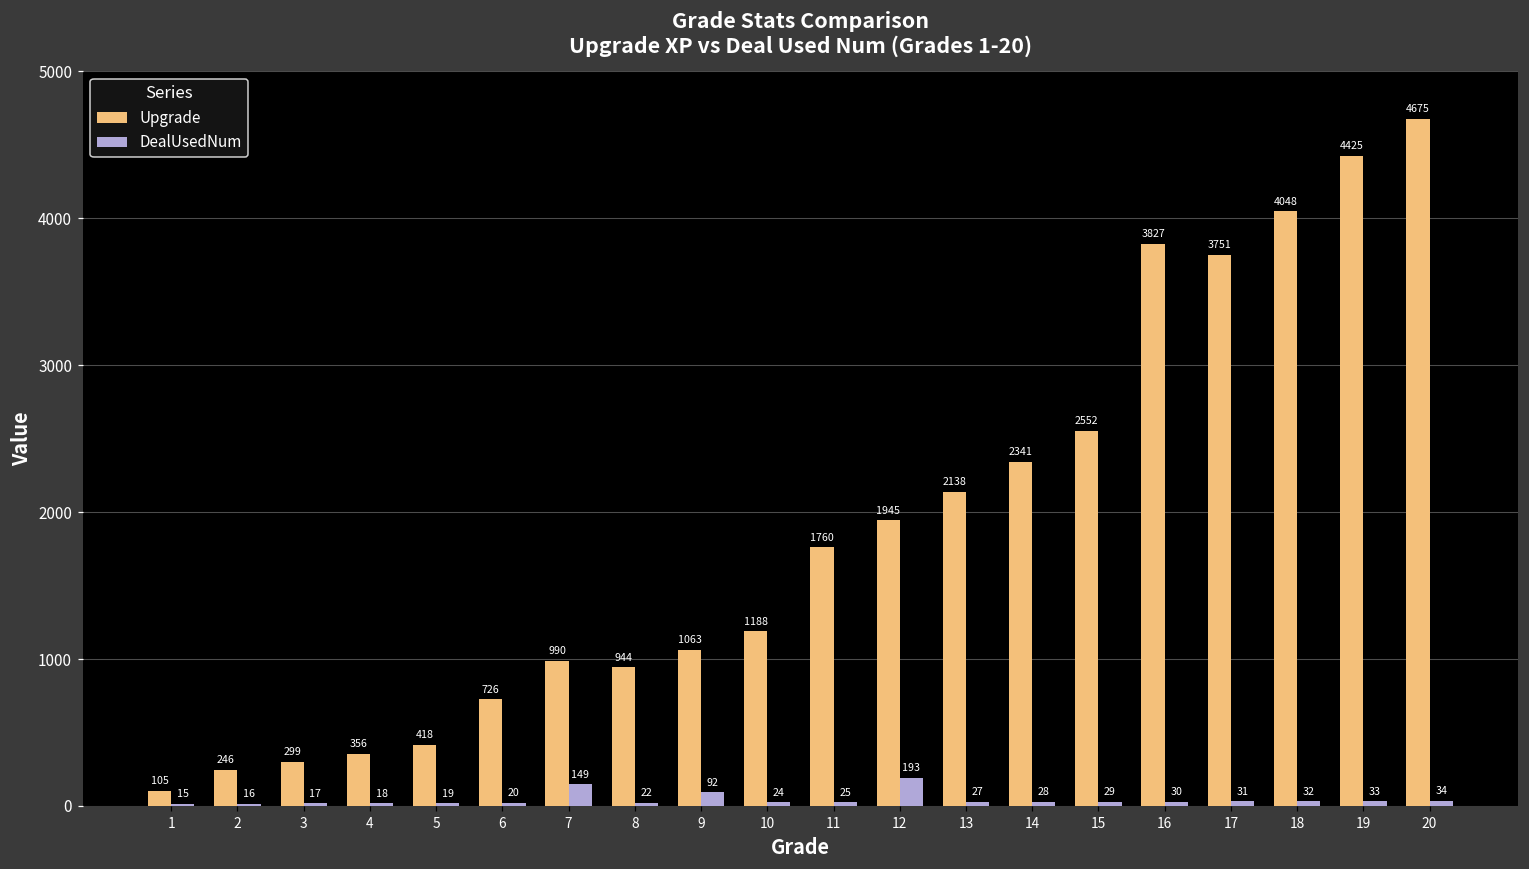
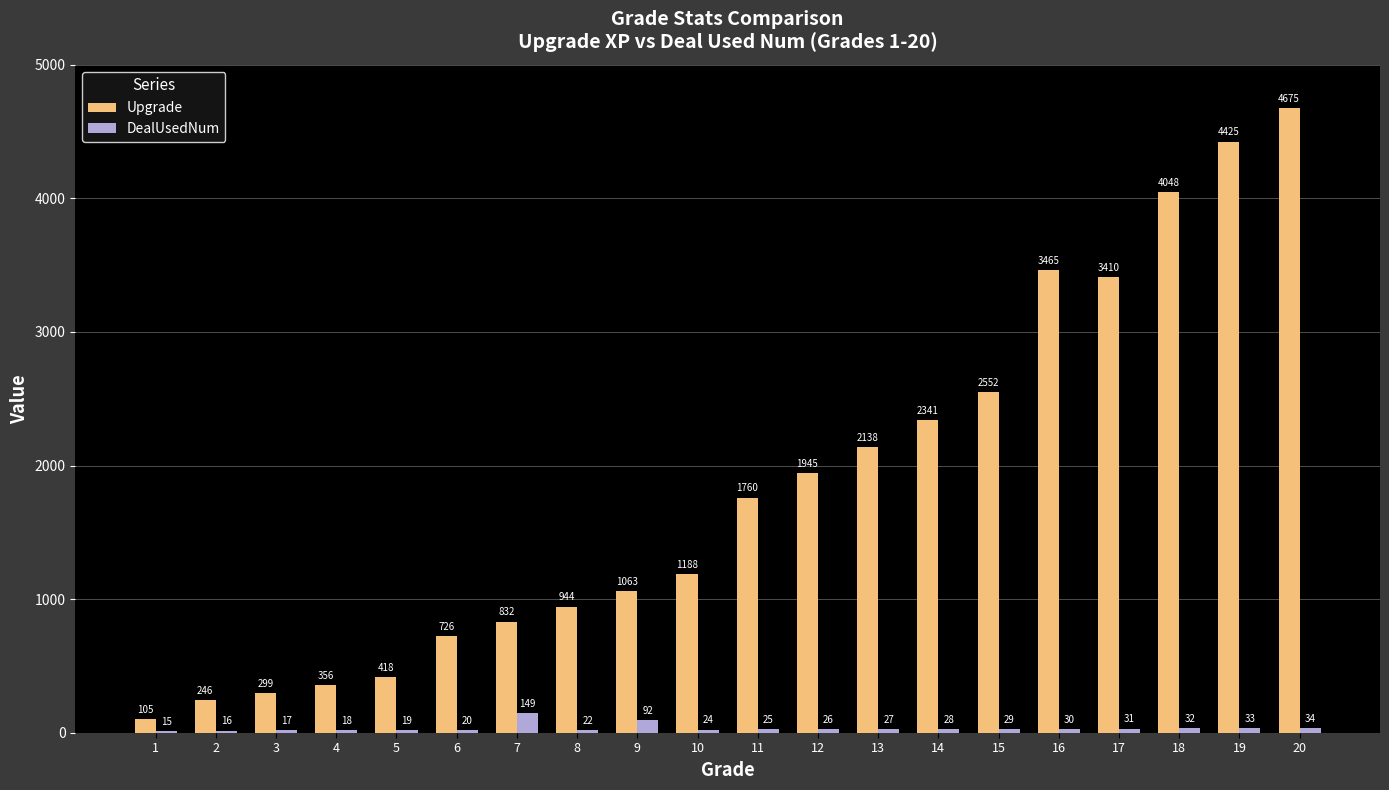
Upgrade, 7: 990 -> 832
DealUsedNum, 12: 193 -> 26
Upgrade, 16: 3827 -> 3465
Upgrade, 17: 3751 -> 3410
